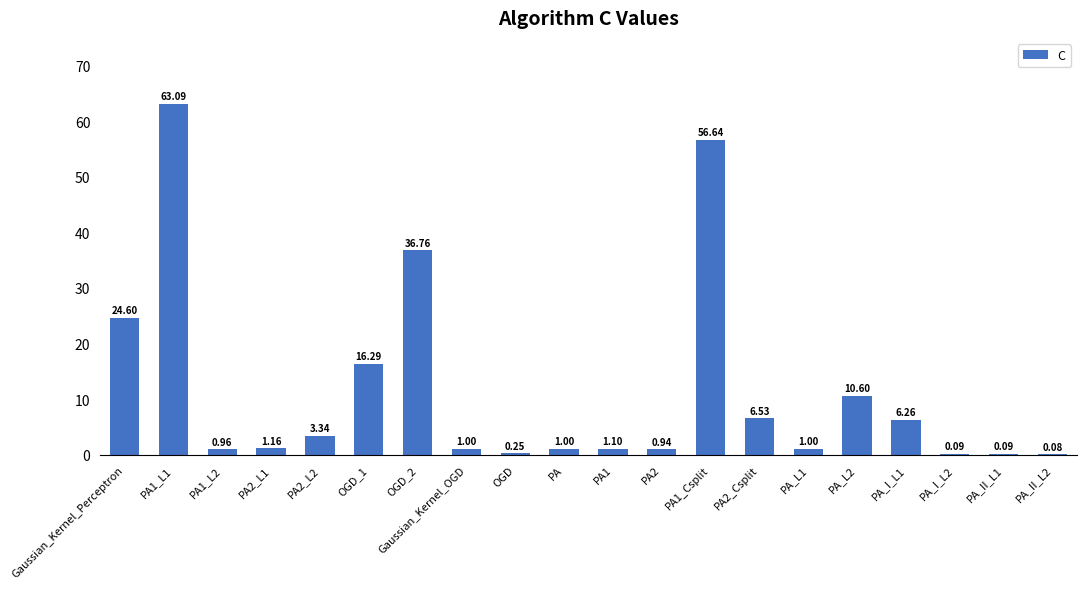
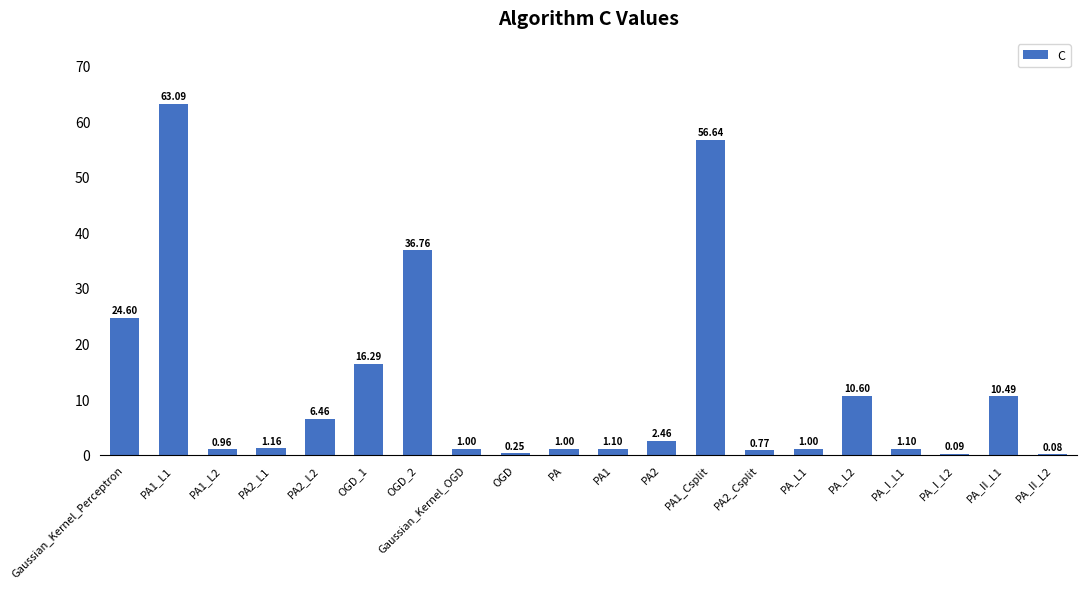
PA2_L2: 3.34 -> 6.46
PA2: 0.94 -> 2.46
PA2_Csplit: 6.53 -> 0.77
PA_I_L1: 6.26 -> 1.10
PA_II_L1: 0.09 -> 10.49
